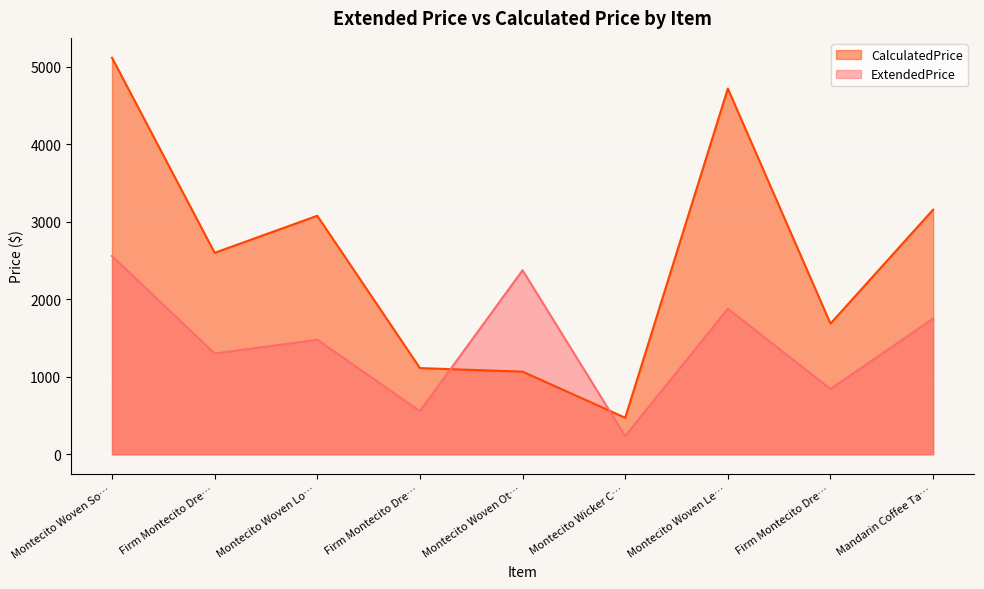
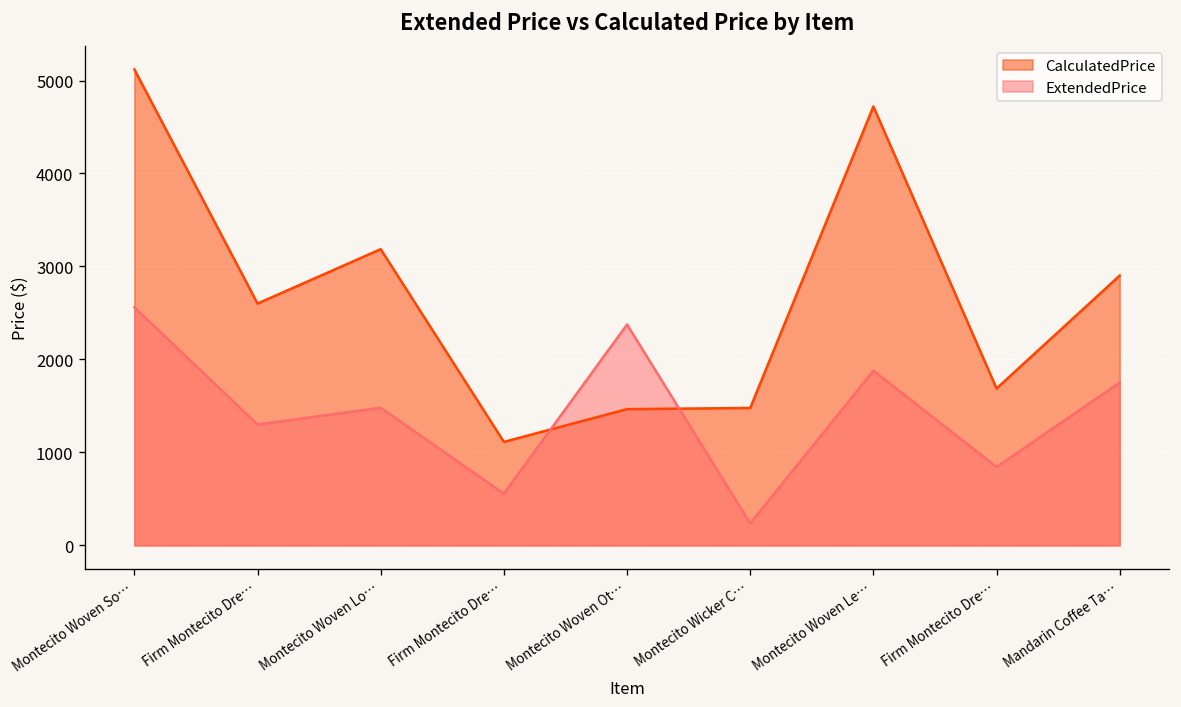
CalculatedPrice, Montecito Woven Lo…: 3100 -> 3200
CalculatedPrice, Montecito Woven Ot…: 1100 -> 1500
CalculatedPrice, Montecito Wicker C…: 500 -> 1500
CalculatedPrice, Mandarin Coffee Ta…: 3200 -> 2900
